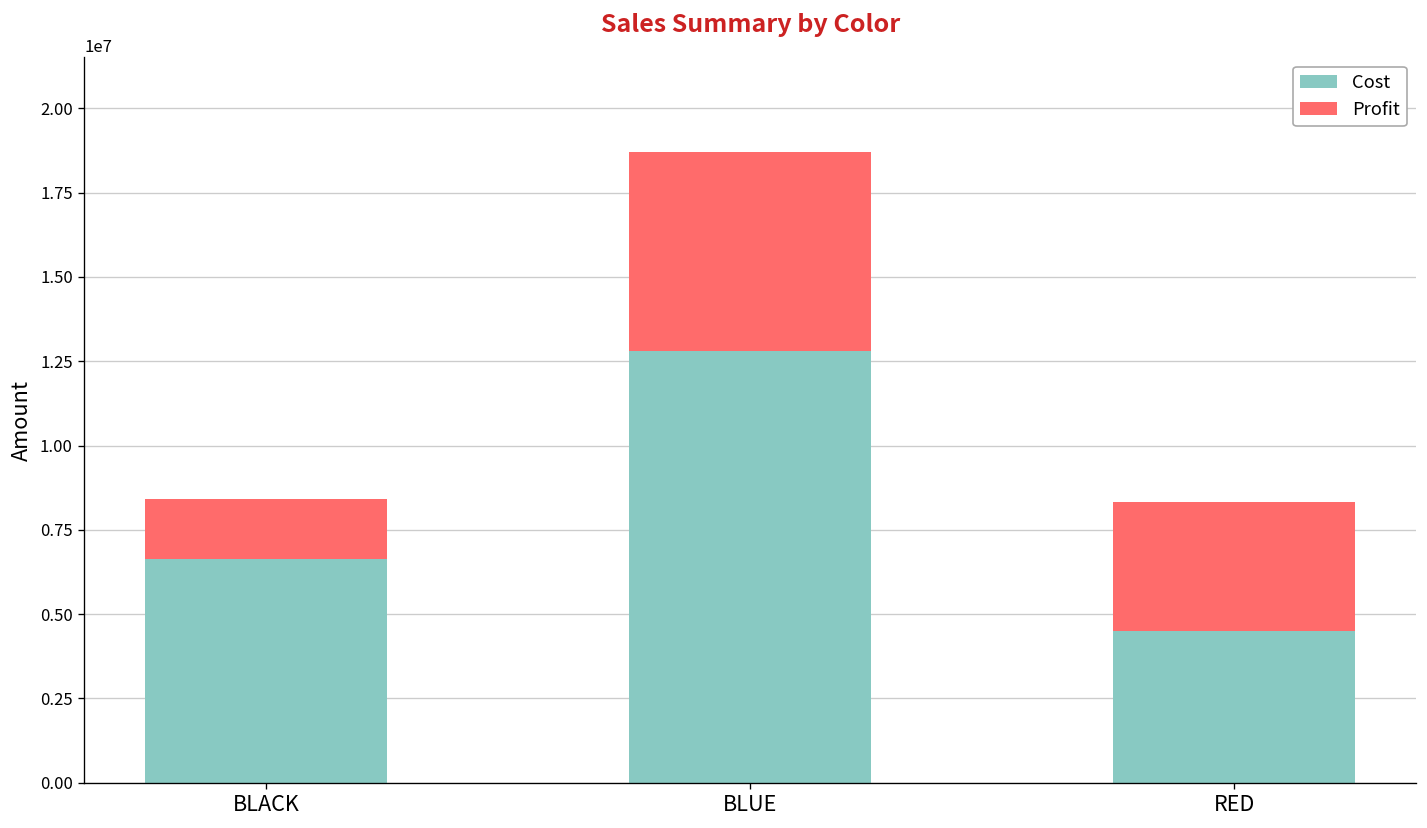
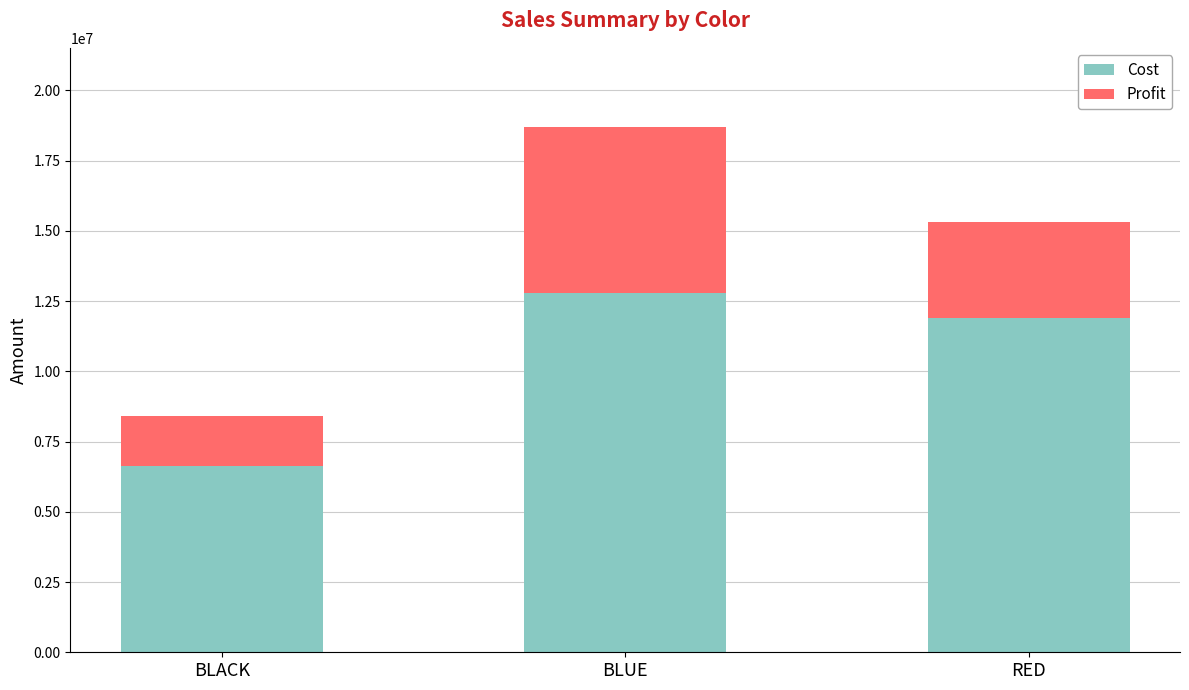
Cost, RED: 4500000 -> 11900000
Profit, RED: 3800000 -> 3400000
